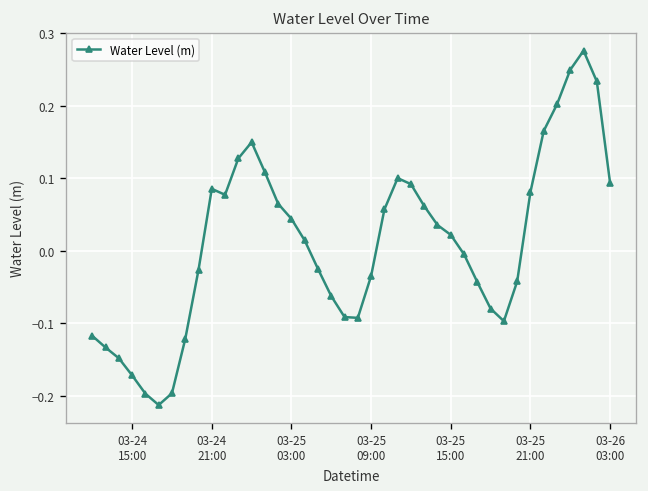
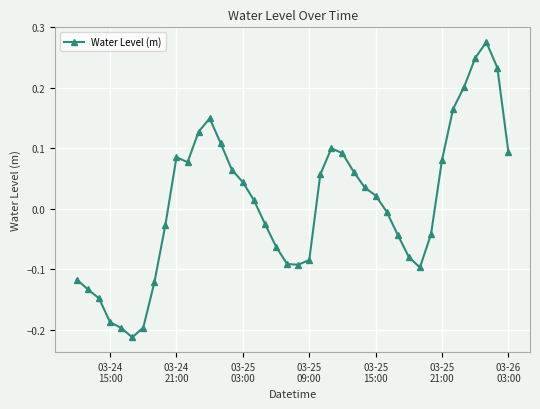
03-24 15:00: -0.17 -> -0.19
03-25 09:00: -0.03 -> -0.08
